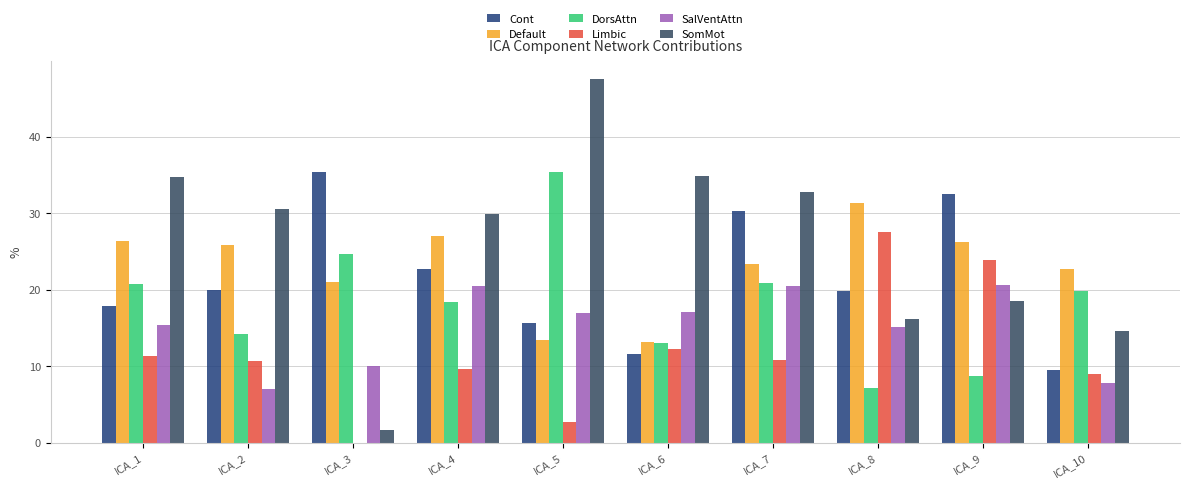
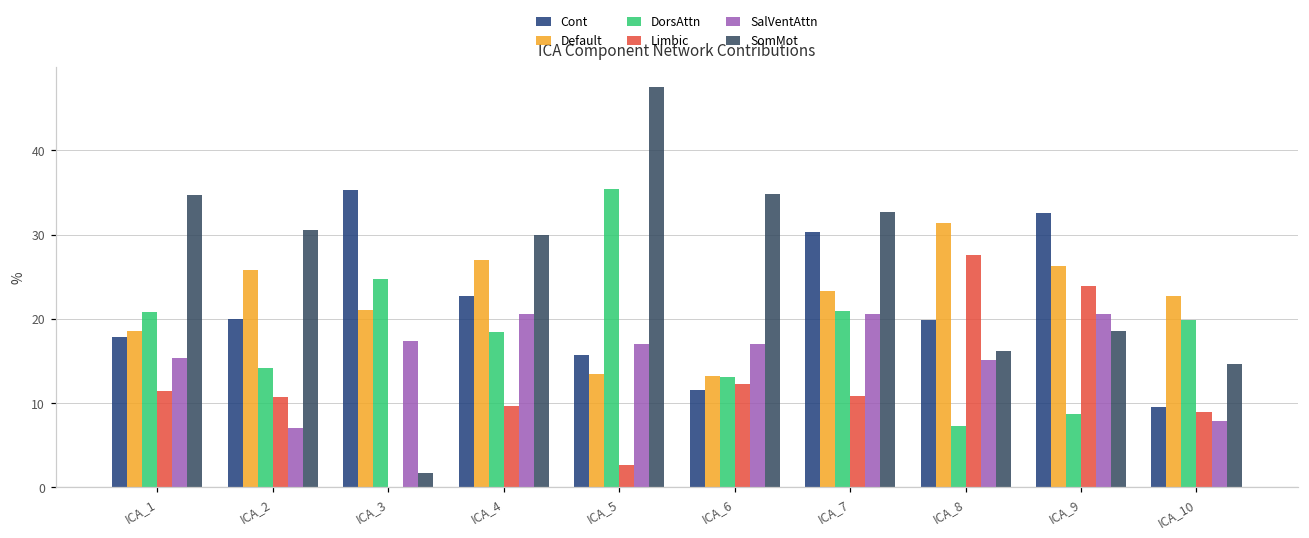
Default, ICA_1: 26 -> 19
SalVentAttn, ICA_3: 10 -> 17
